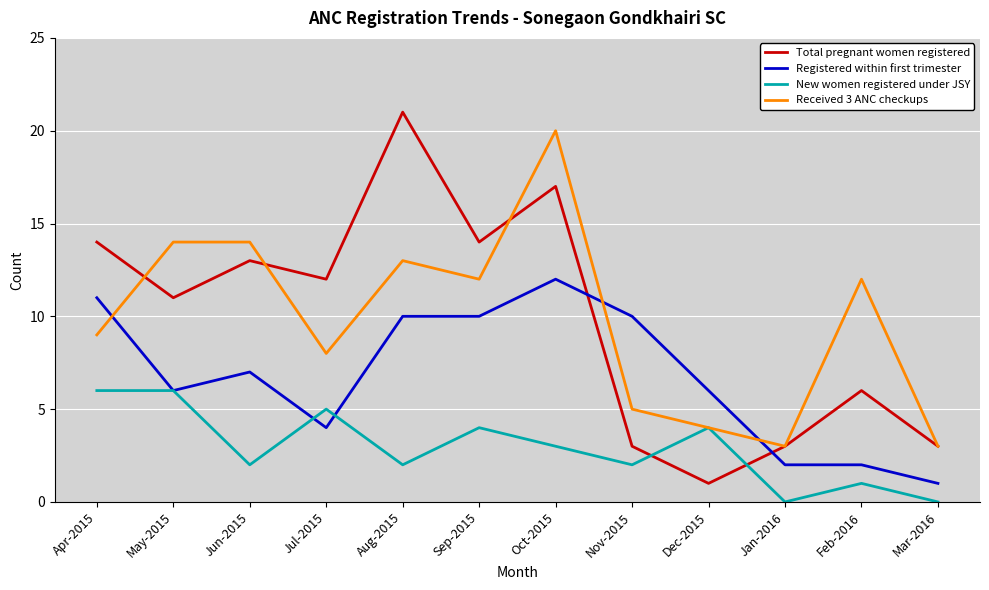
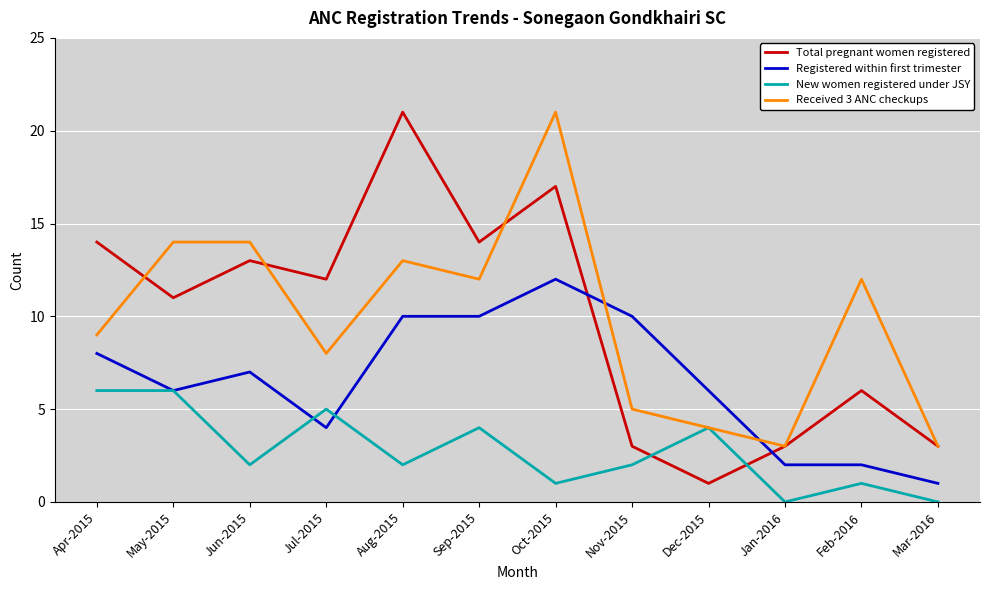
Registered within first trimester, Apr-2015: 11 -> 8
New women registered under JSY, Oct-2015: 3 -> 1
Received 3 ANC checkups, Oct-2015: 20 -> 21
